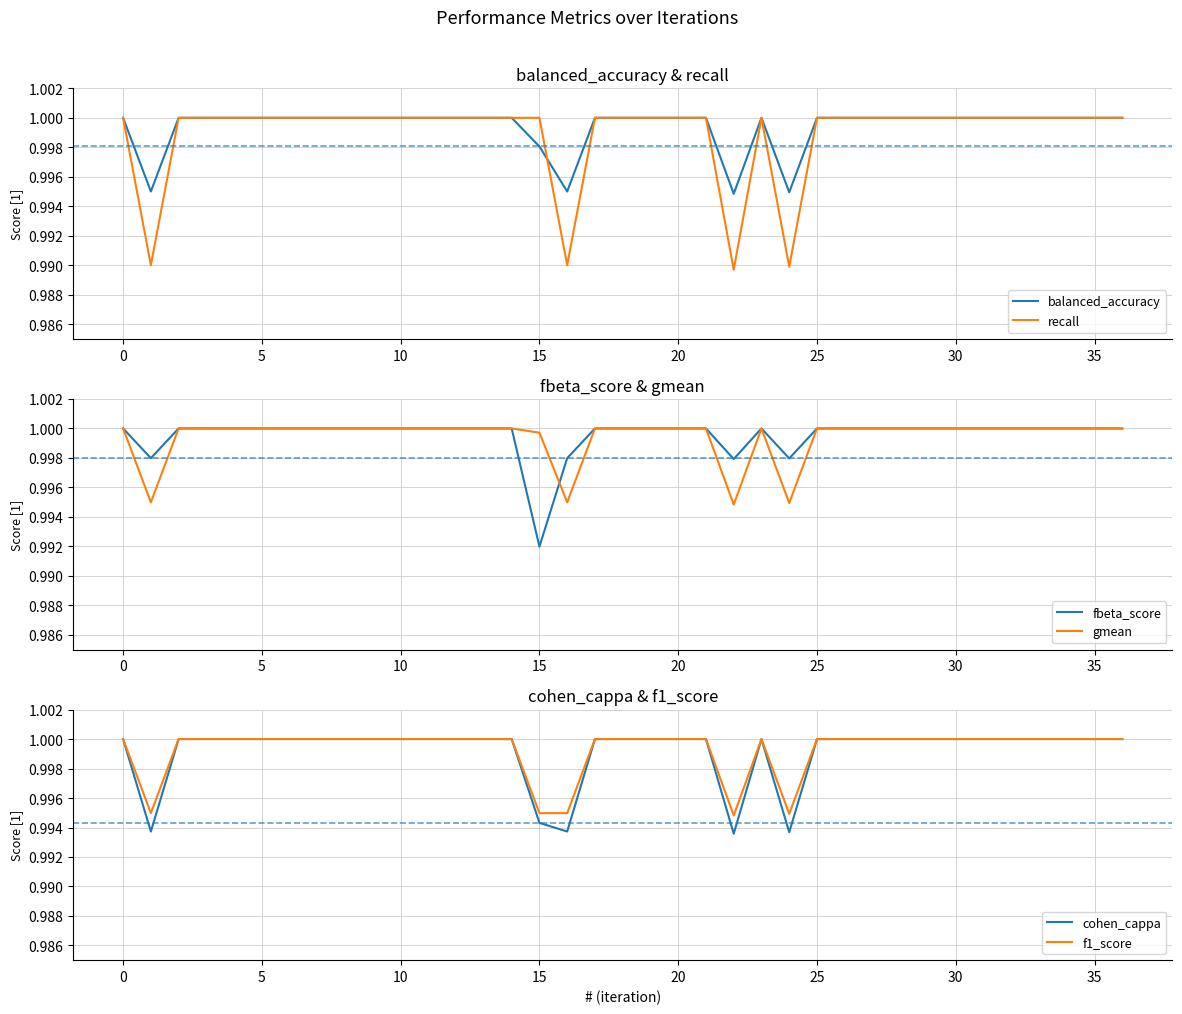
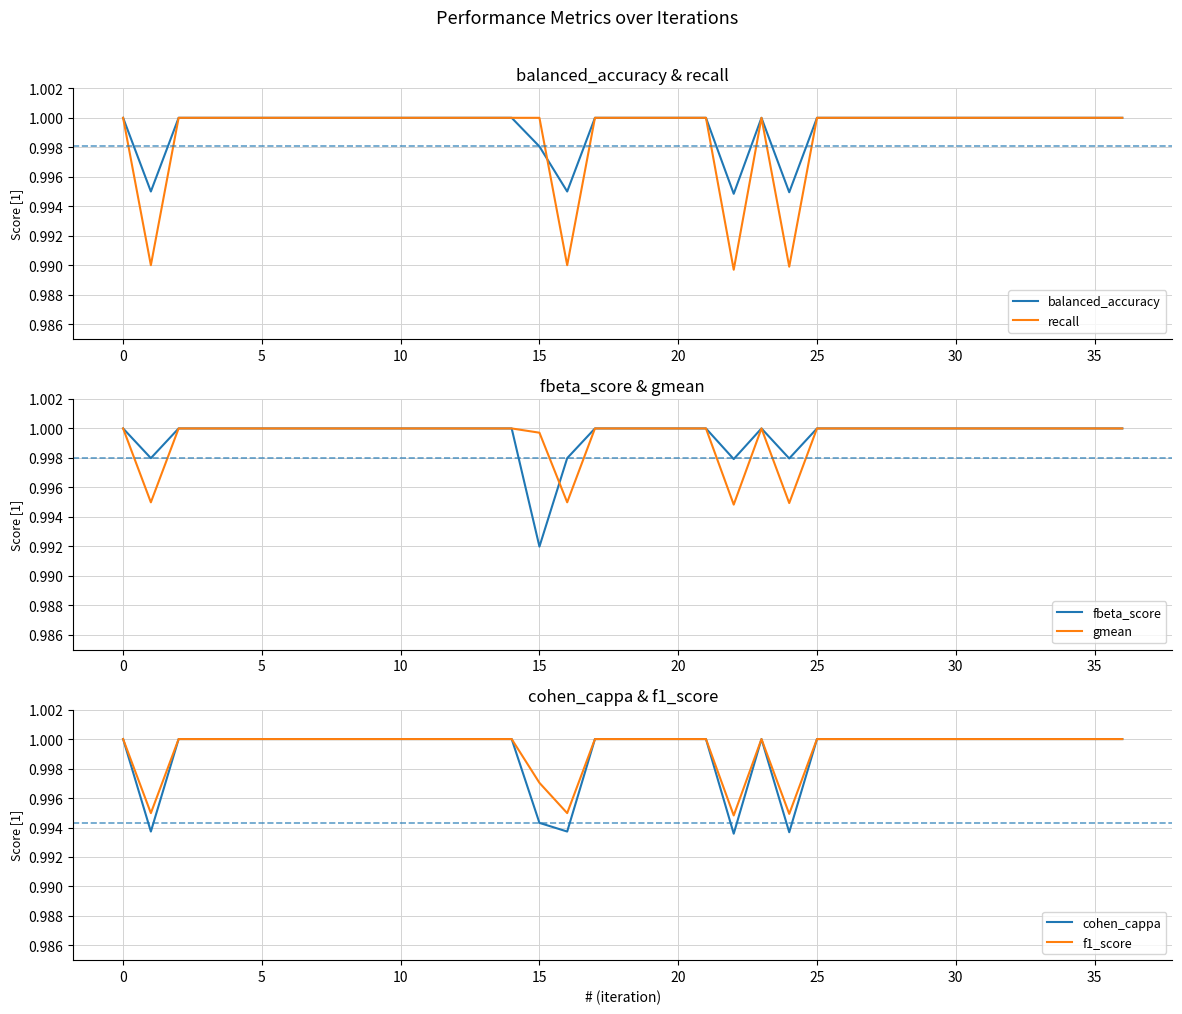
cohen_cappa & f1_score, f1_score, 15: 0.9950 -> 0.9970
